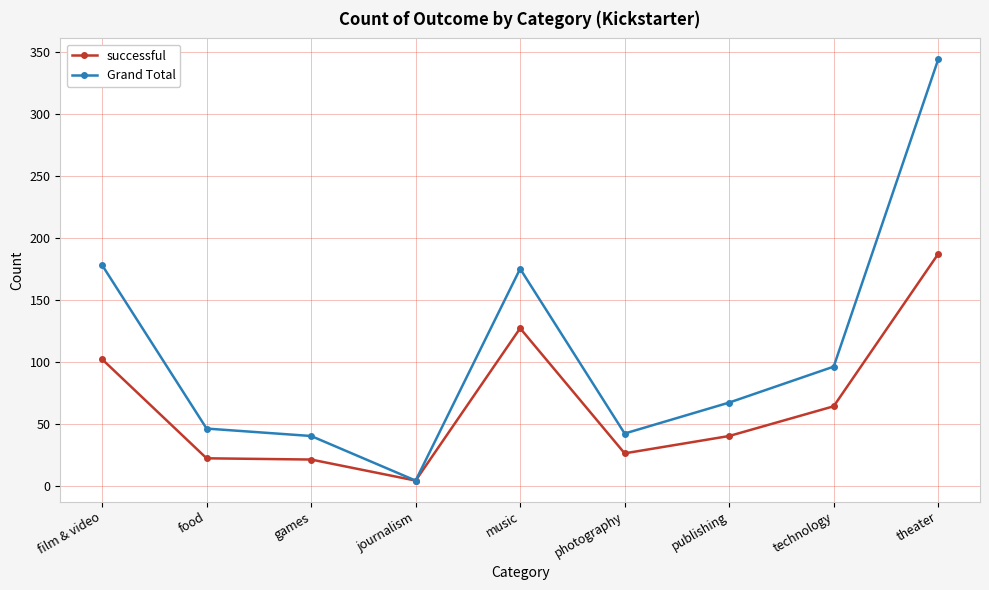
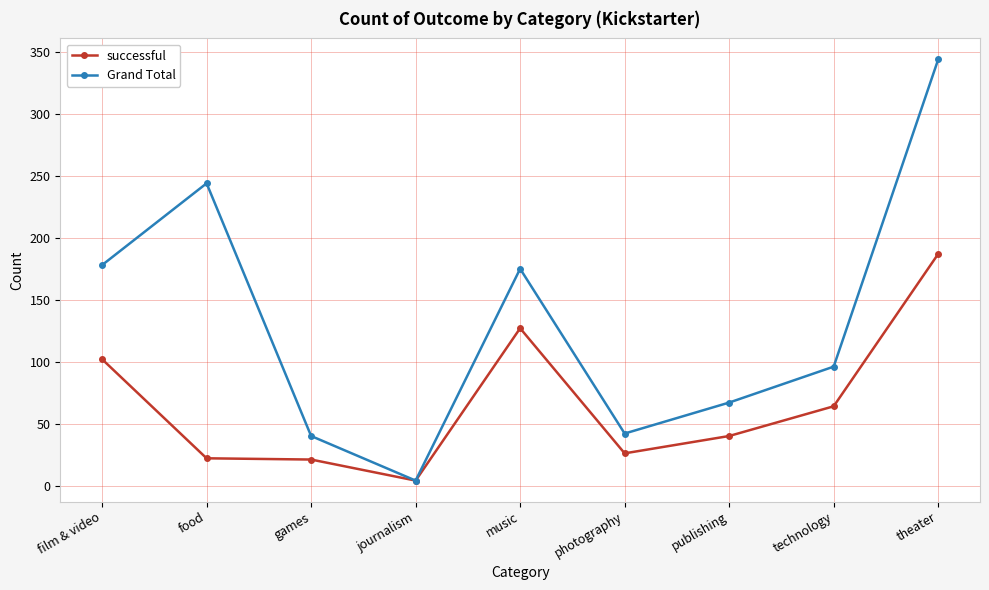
Grand Total, food: 46 -> 244
